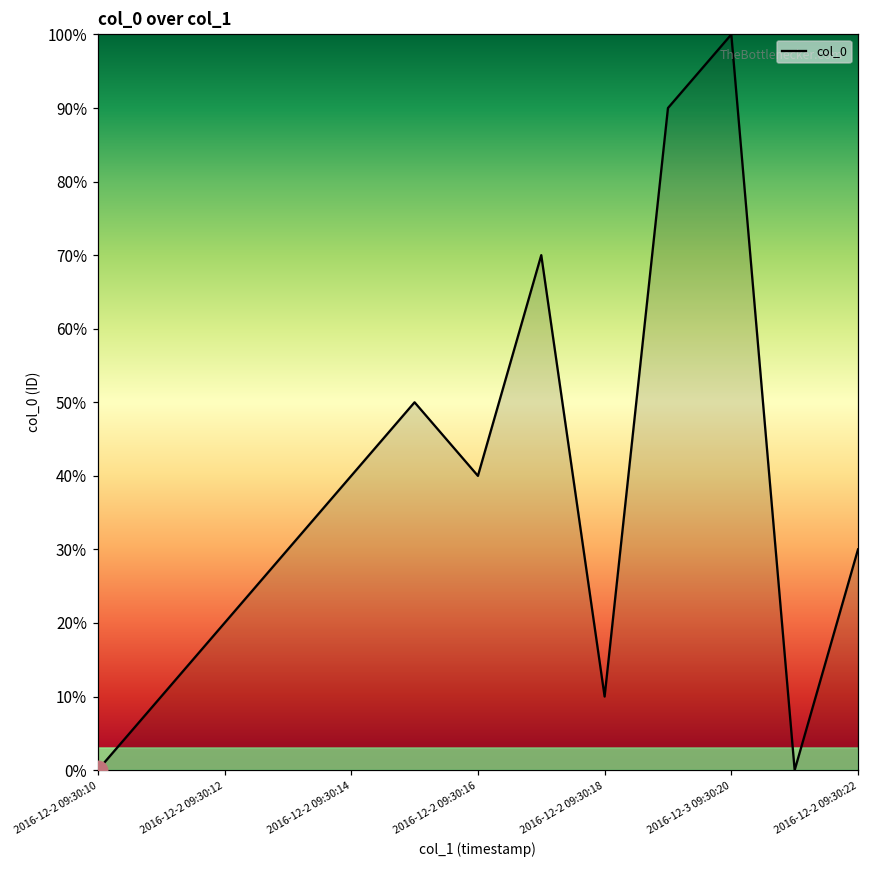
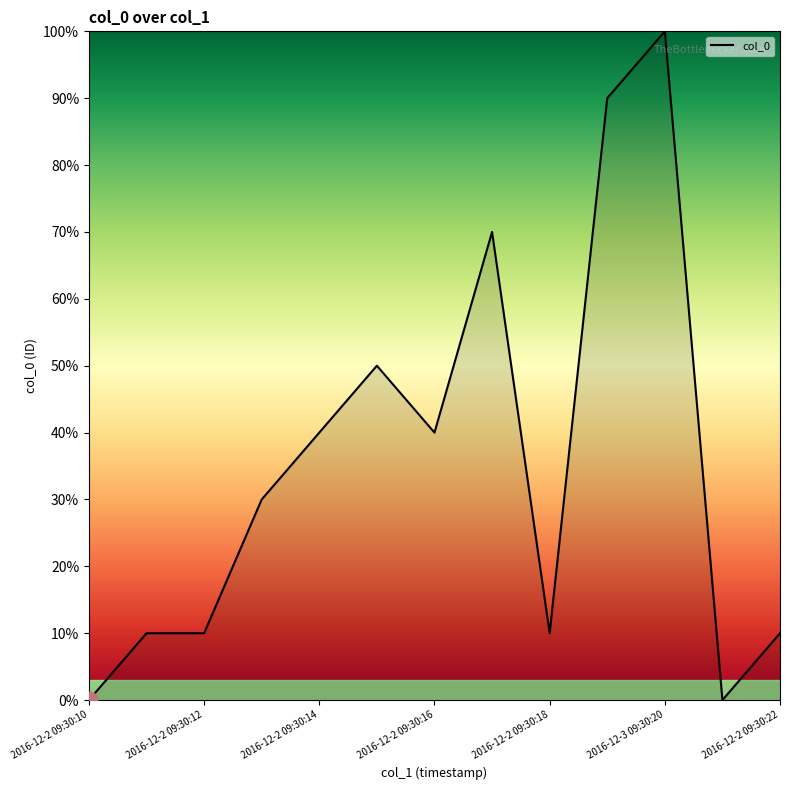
col_0, 2016-12-2 09:30:12: 20% -> 10%
col_0, 2016-12-2 09:30:22: 30% -> 10%
